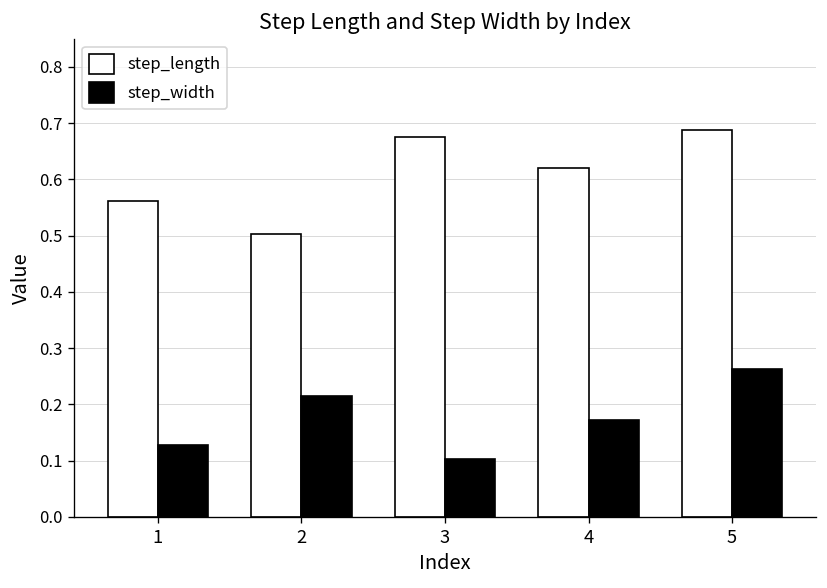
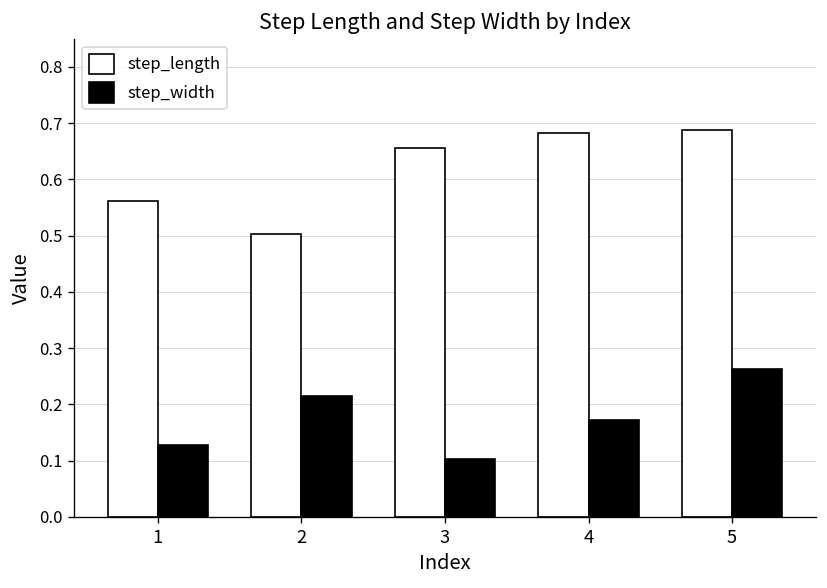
step_length, 3: 0.68 -> 0.66
step_length, 4: 0.62 -> 0.68
